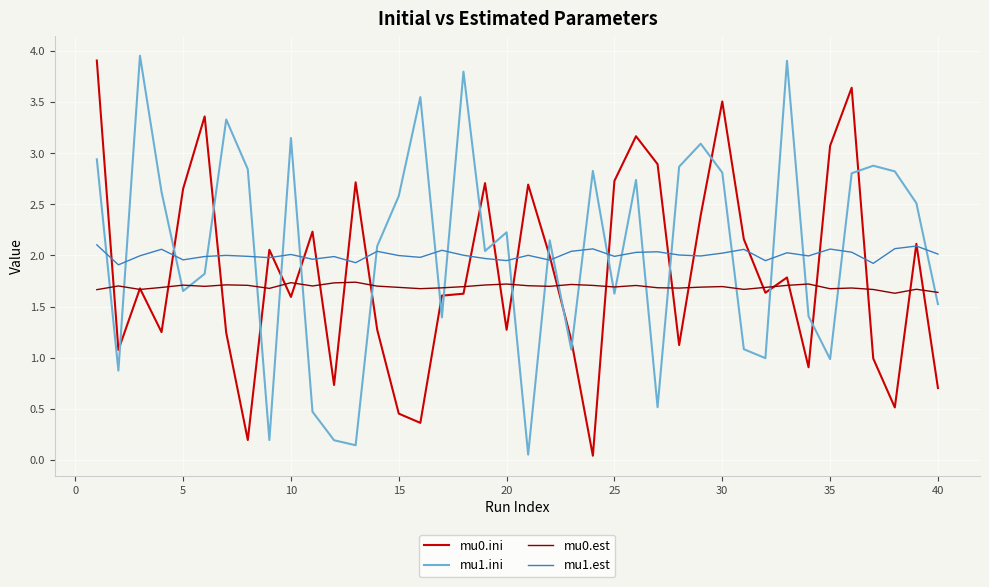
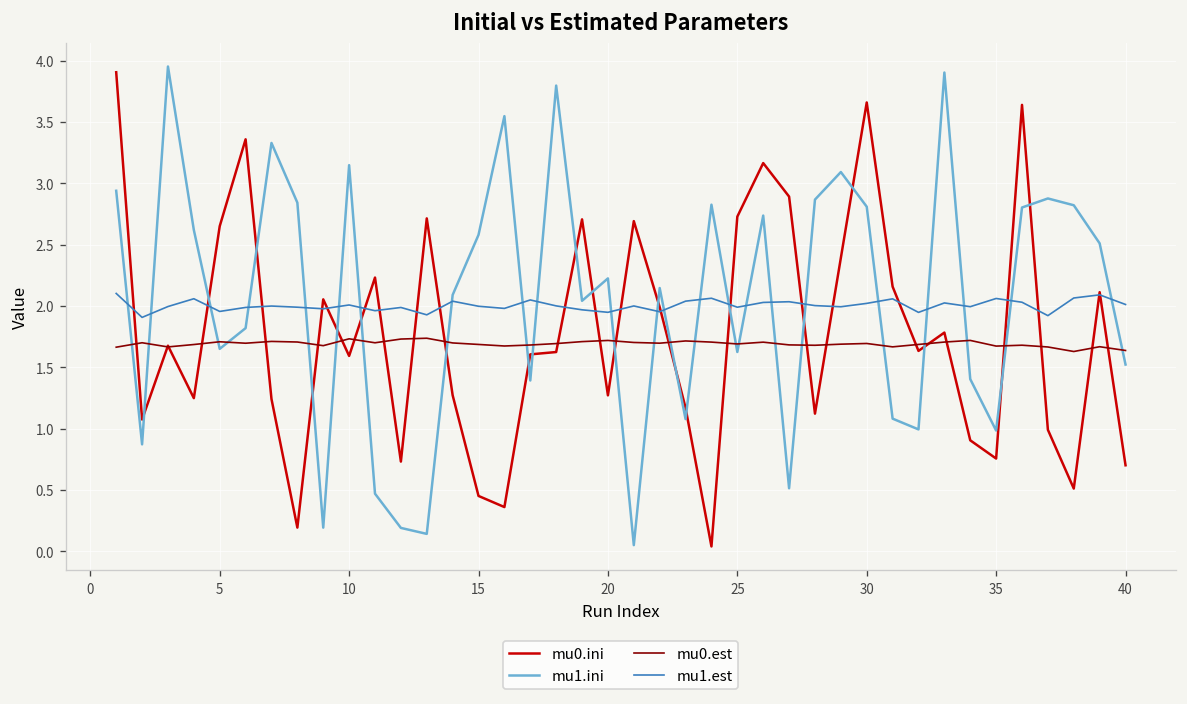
mu0.ini, 30: 3.51 -> 3.66
mu0.ini, 35: 3.07 -> 0.76
